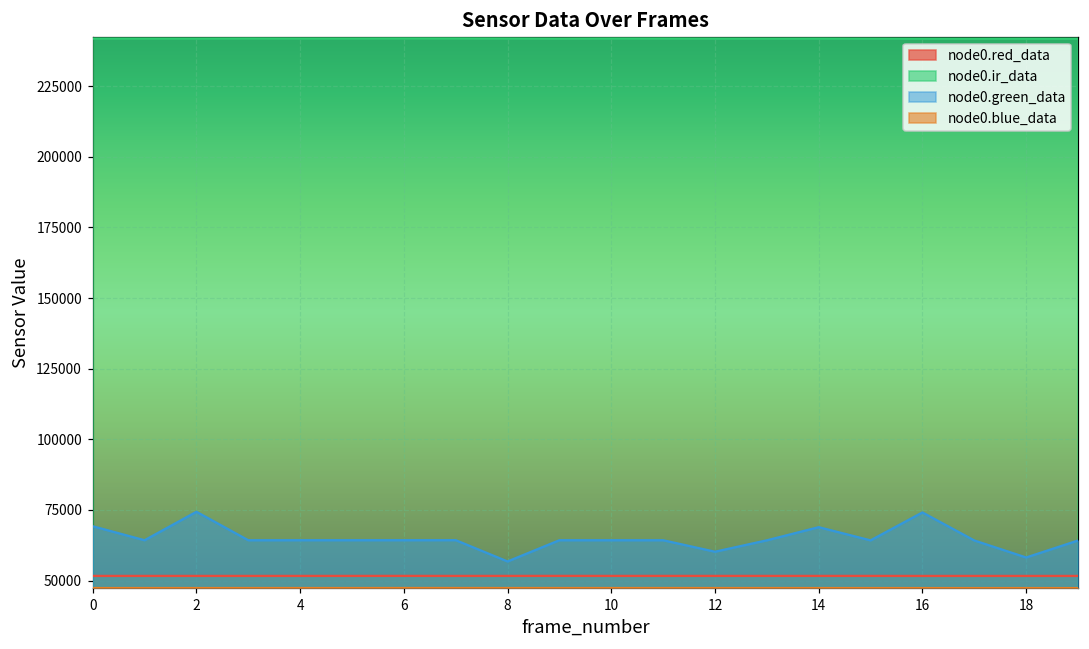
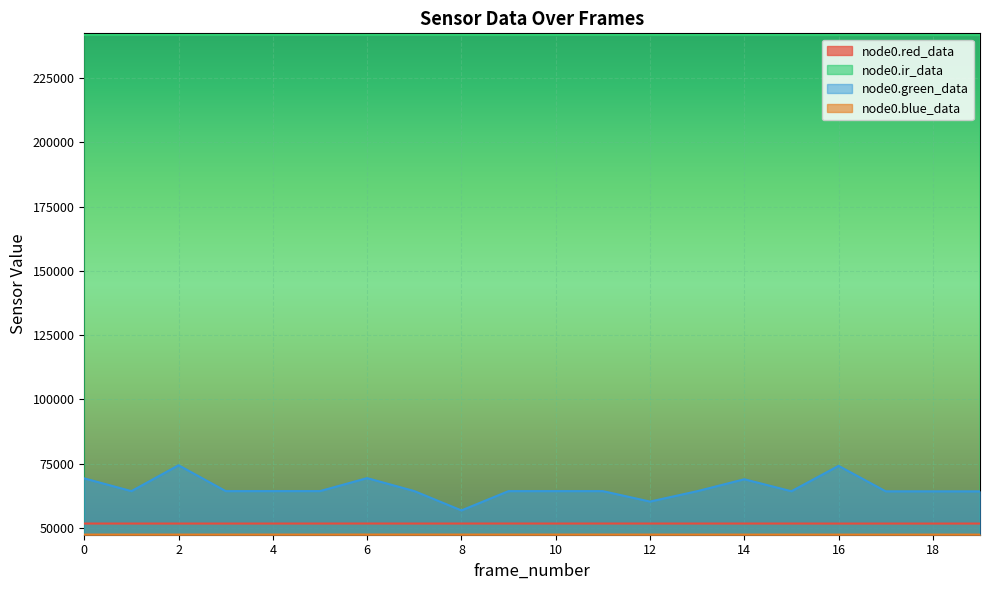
node0.green_data, 6: 64000 -> 69000
node0.green_data, 18: 58000 -> 64000
